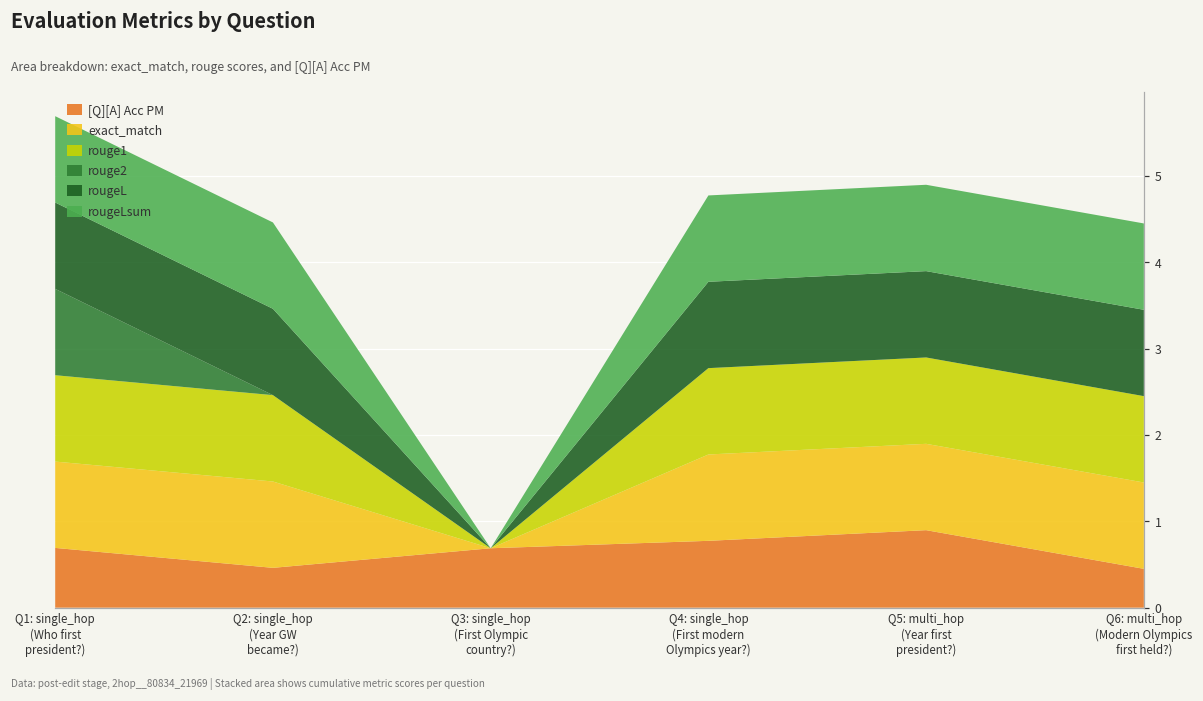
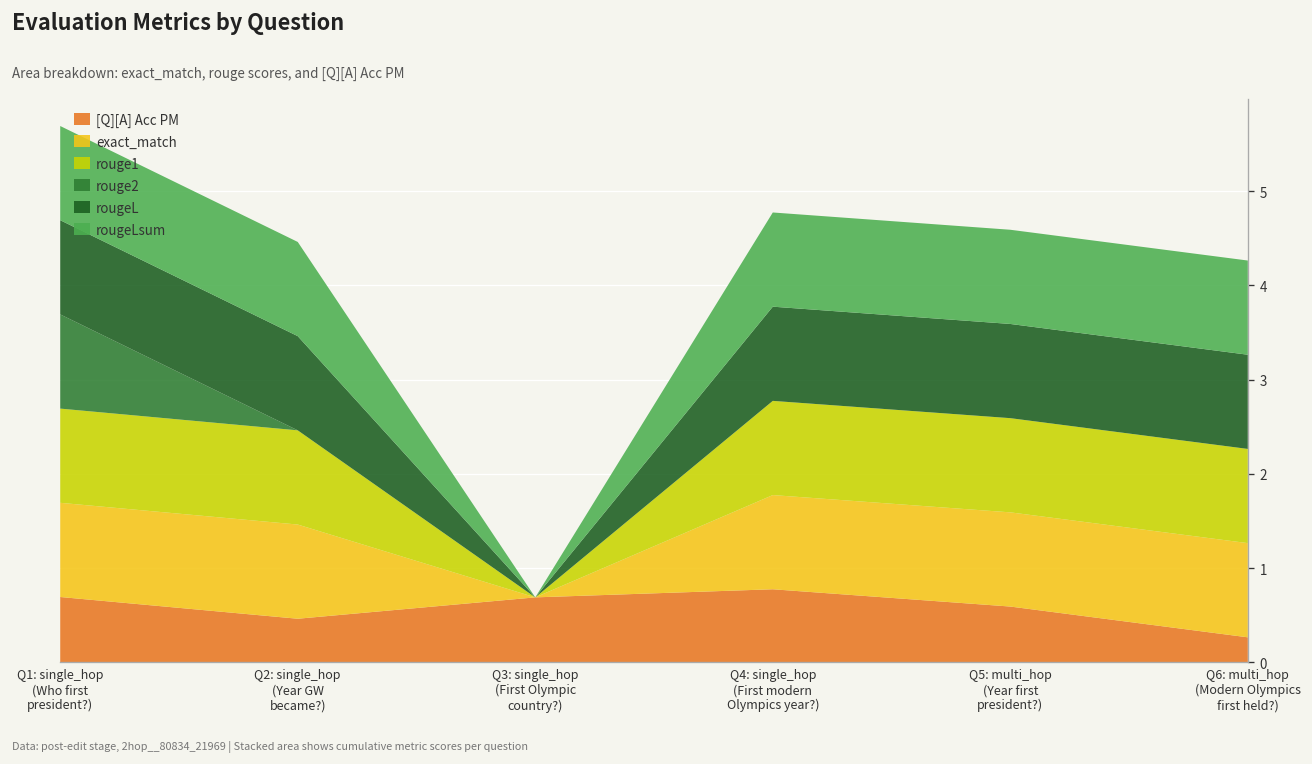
[Q][A] Acc PM, Q5: multi_hop (Year first president?): 0.9 -> 0.6
[Q][A] Acc PM, Q6: multi_hop (Modern Olympics first held?): 0.5 -> 0.3
